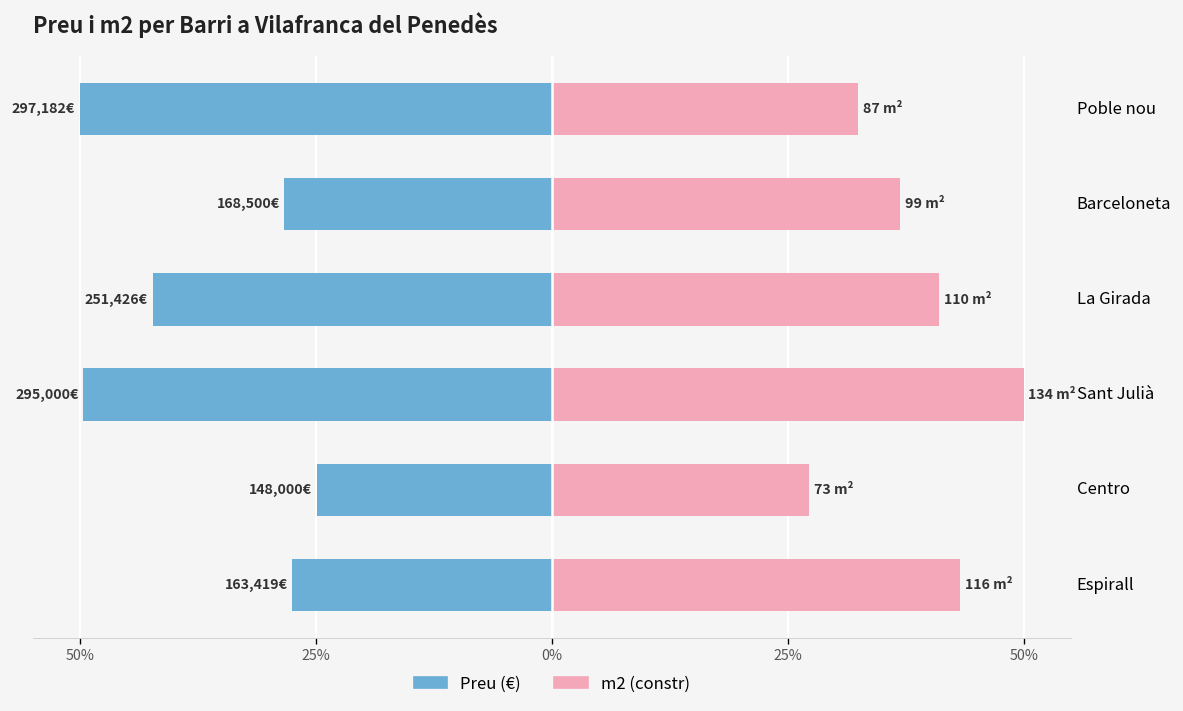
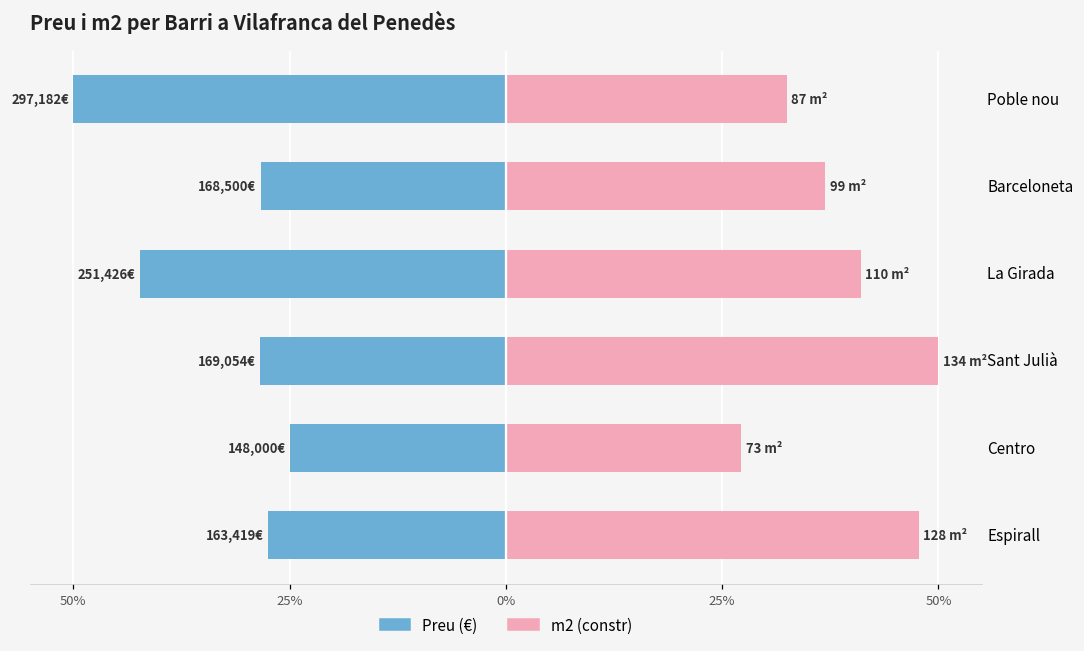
Preu (€), Sant Julià: 295,000€ -> 169,054€
m2 (constr), Espirall: 116 -> 128
